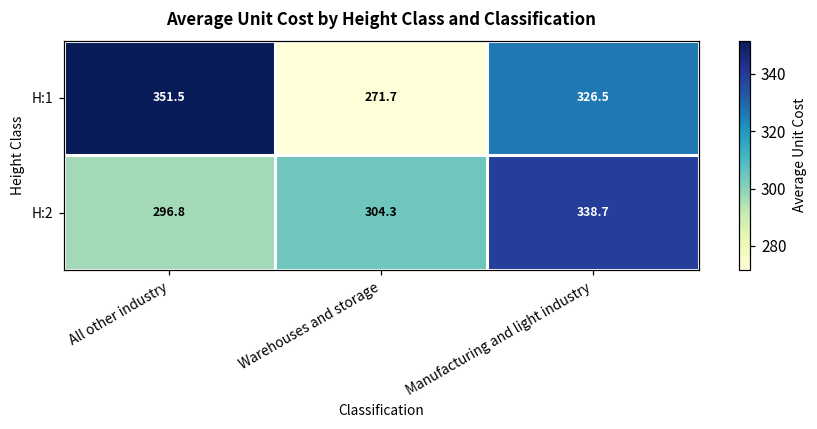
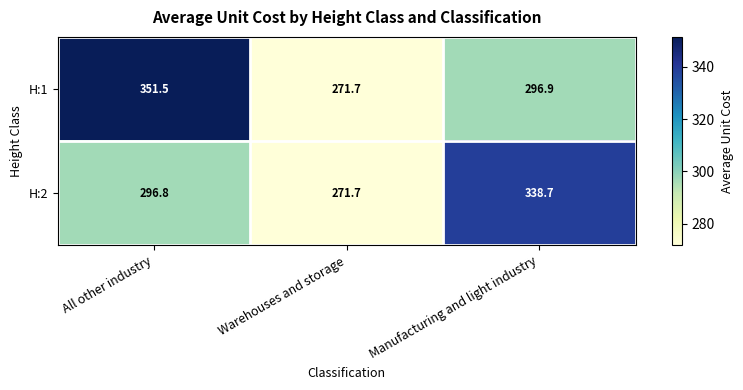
H:1, Manufacturing and light industry: 326.5 -> 296.9
H:2, Warehouses and storage: 304.3 -> 271.7
